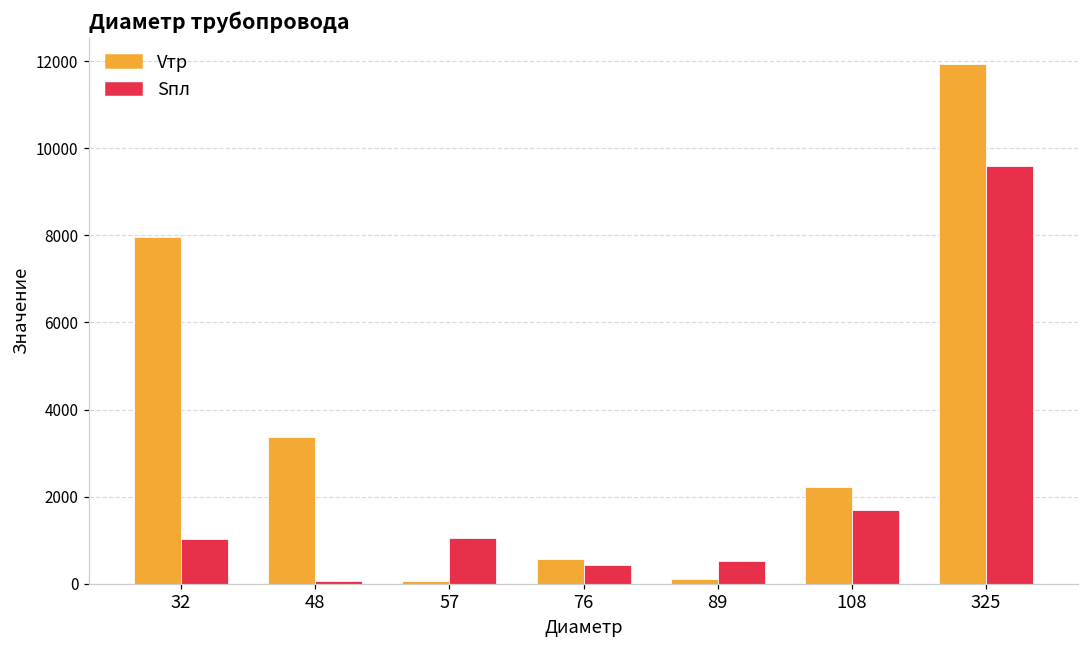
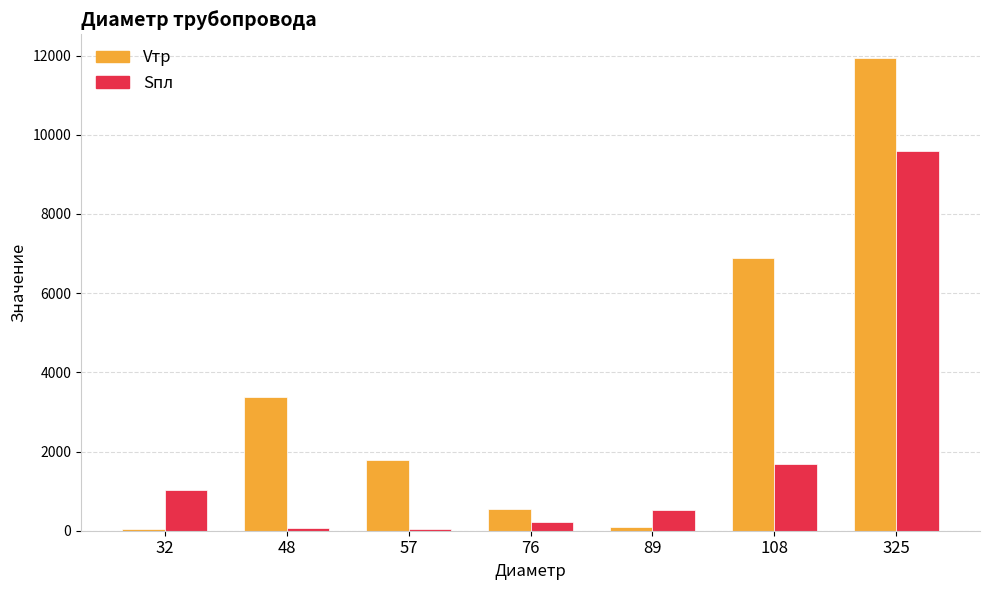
Vтр, 32: 8000 -> 0
Vтр, 57: 100 -> 1800
Sпл, 57: 1100 -> 0
Sпл, 76: 400 -> 200
Vтр, 108: 2200 -> 6900
